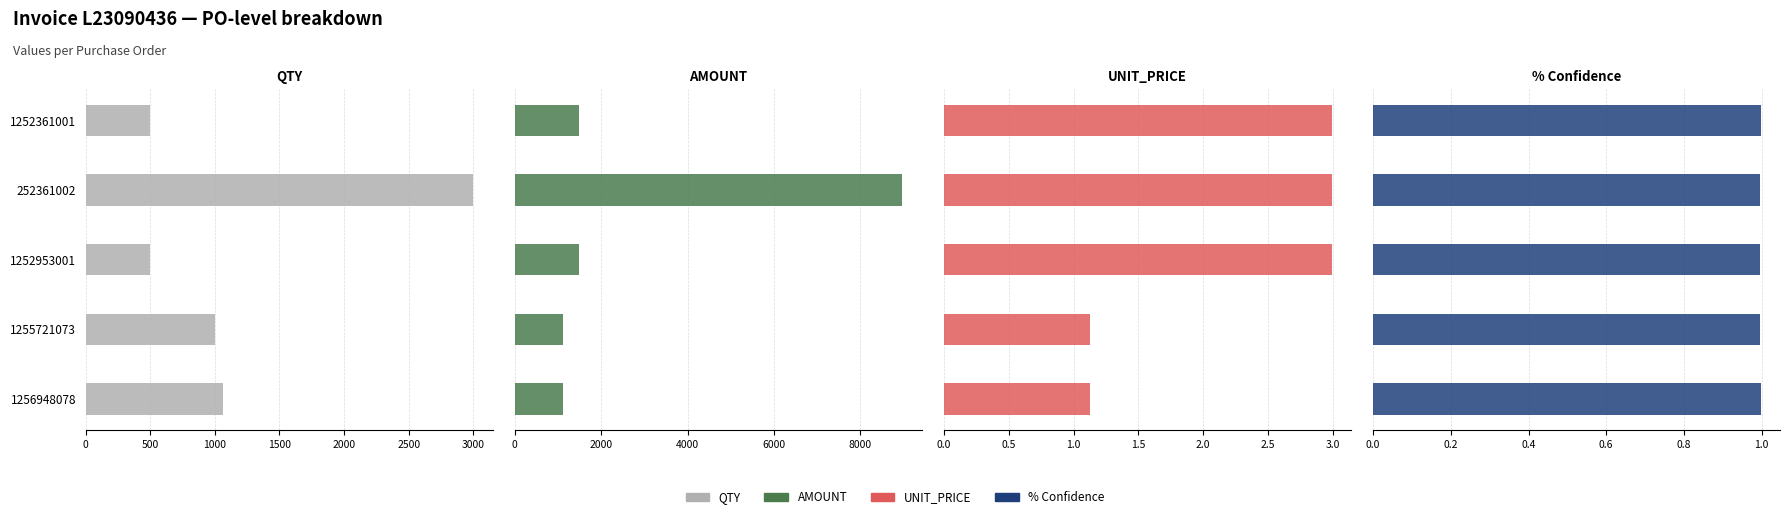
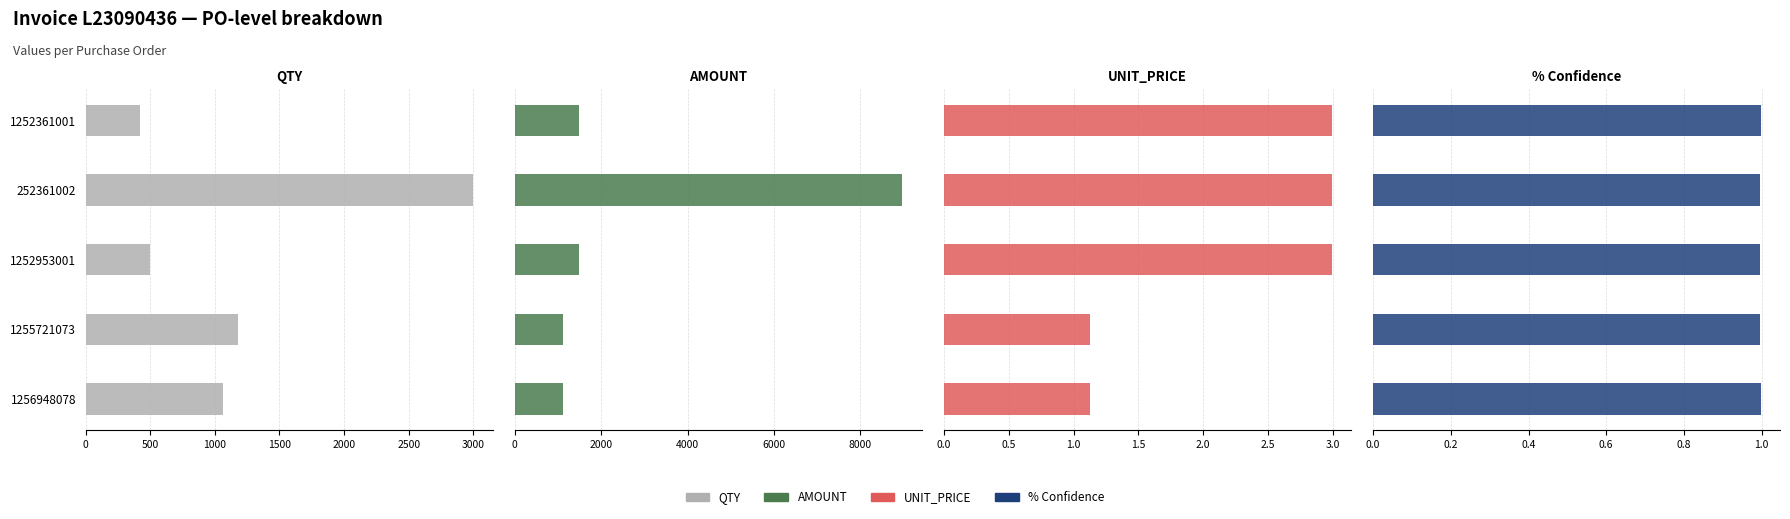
QTY, 1252361001: 500 -> 420
QTY, 1255721073: 1000 -> 1180
